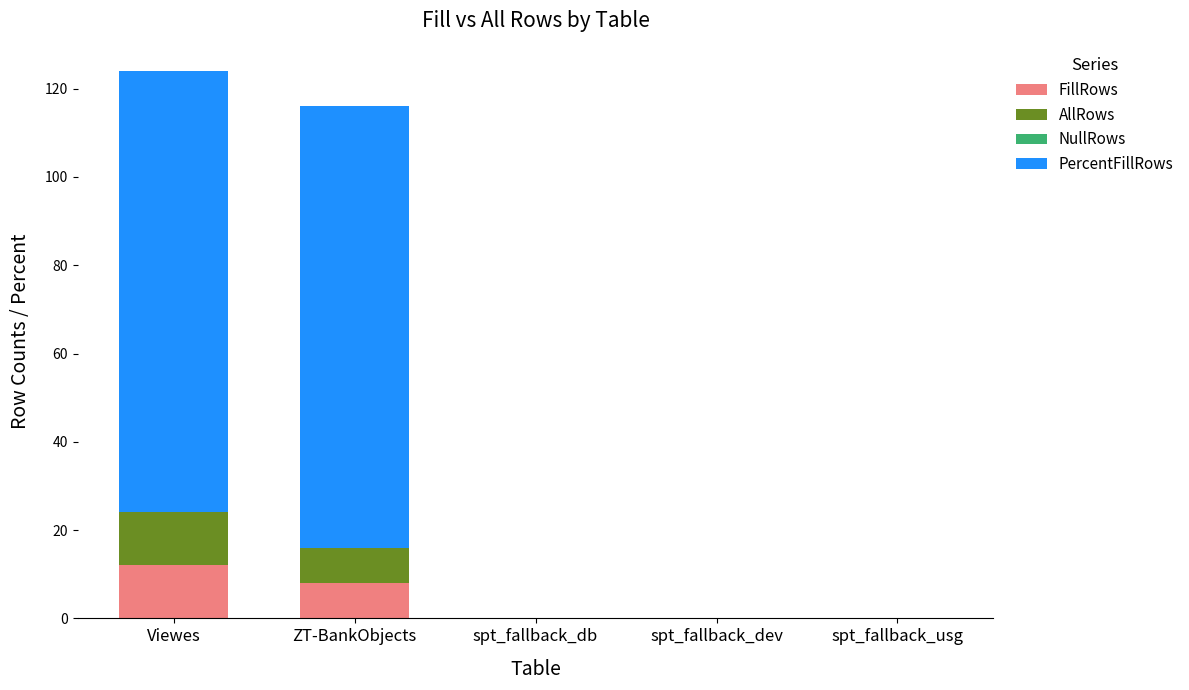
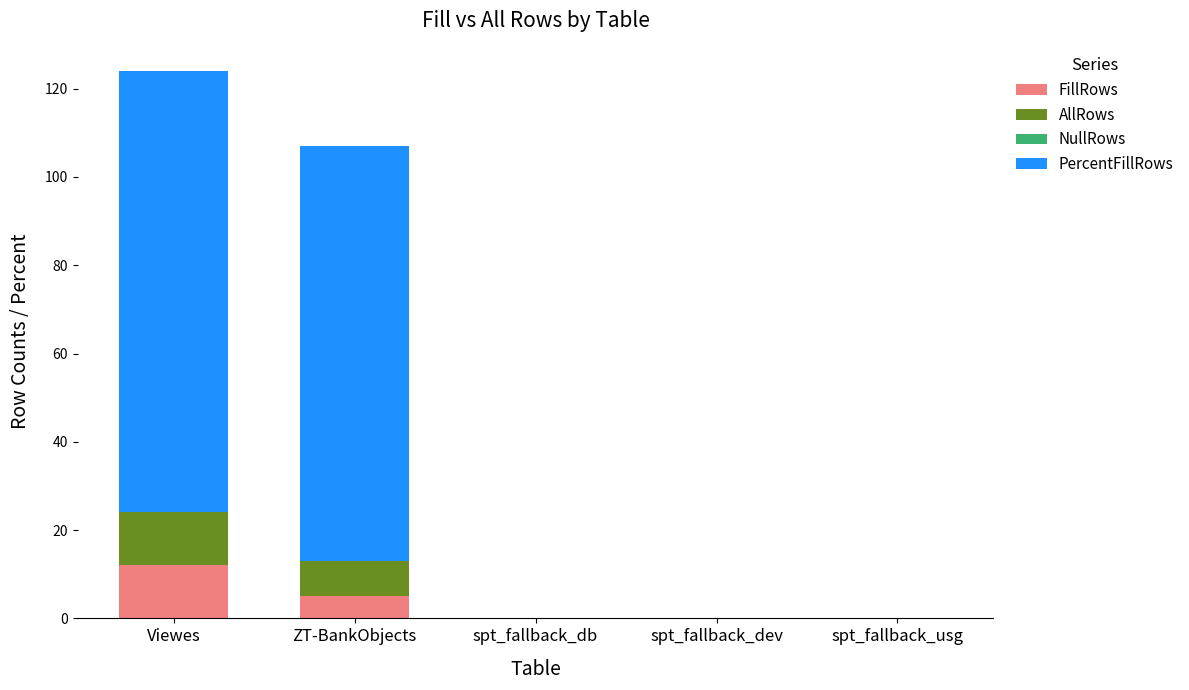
FillRows, ZT-BankObjects: 8 -> 5
PercentFillRows, ZT-BankObjects: 100 -> 94
